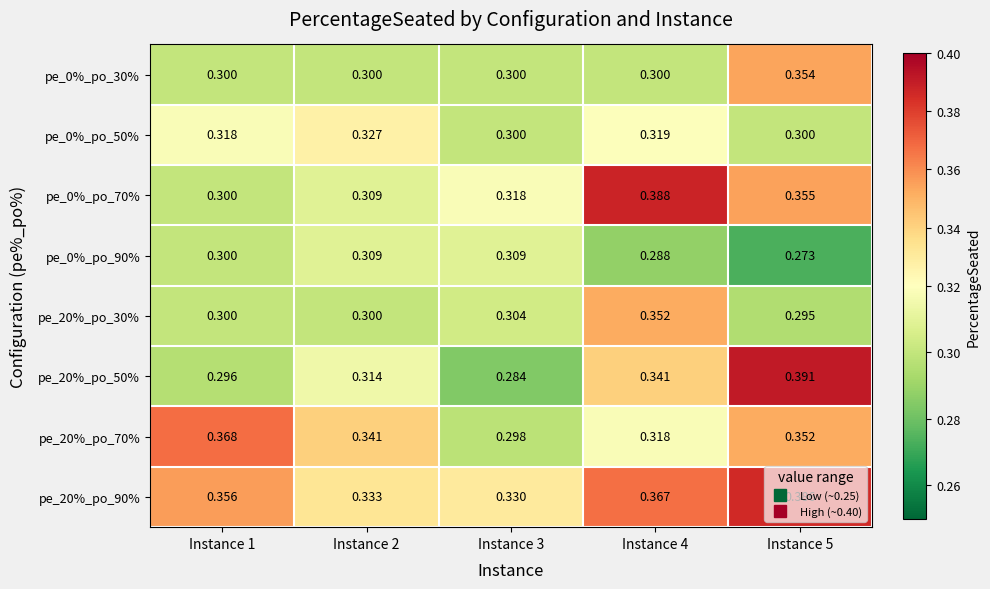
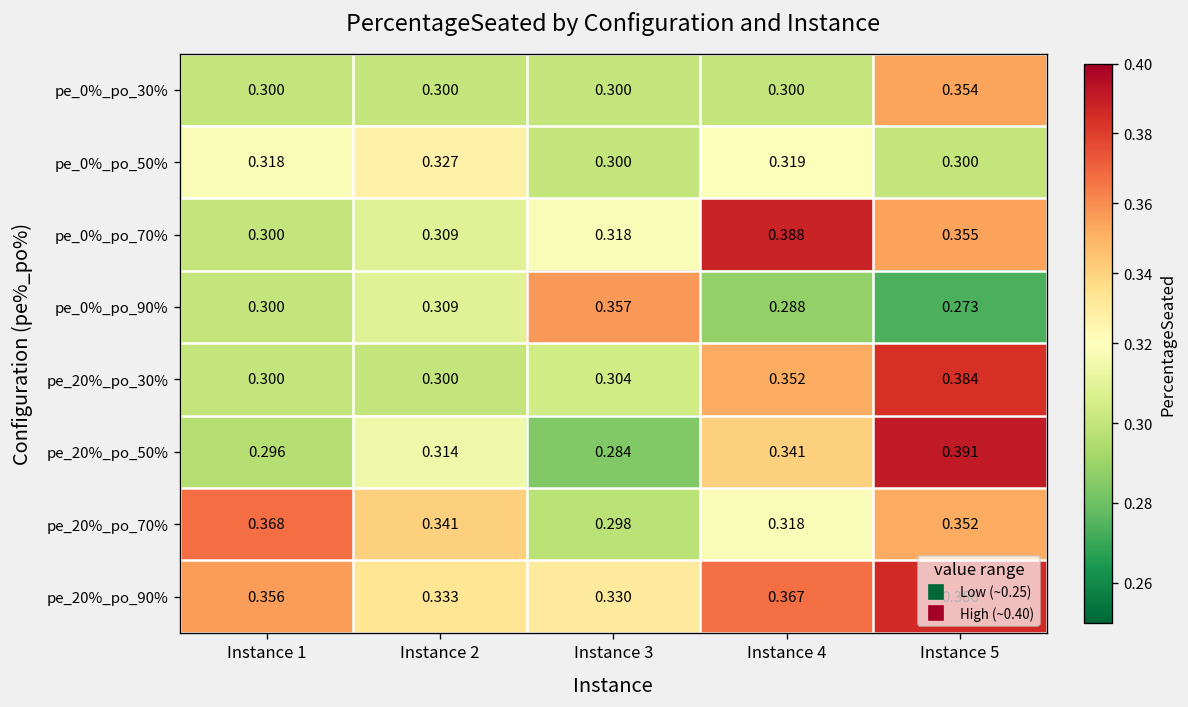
pe_0%_po_90%, Instance 3: 0.309 -> 0.357
pe_20%_po_30%, Instance 5: 0.295 -> 0.384
